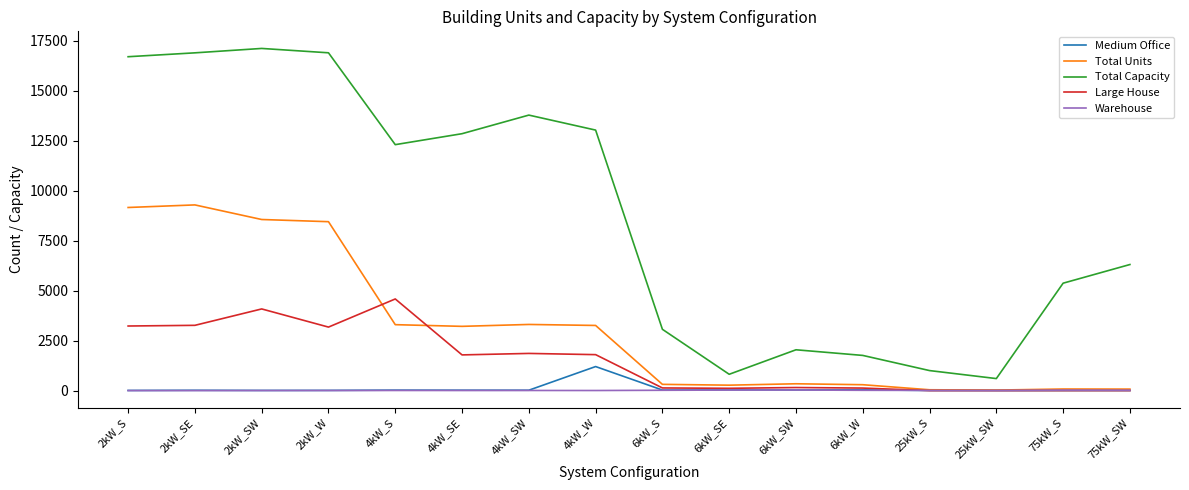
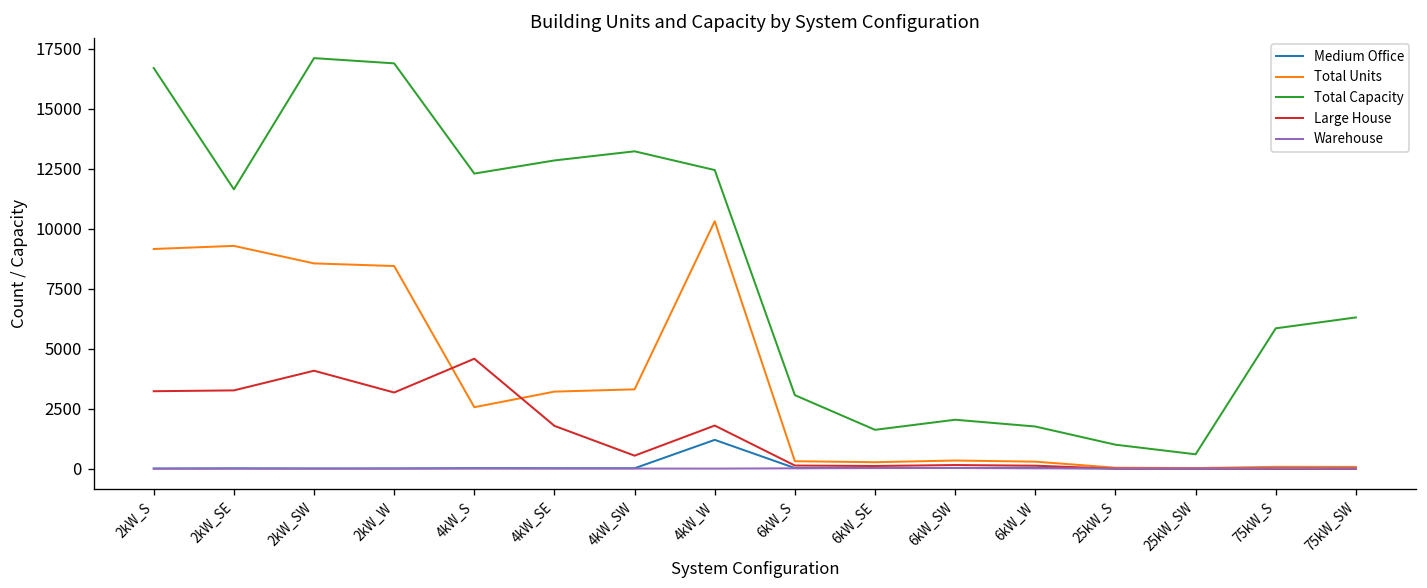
Total Capacity, 2kW_SE: 16900 -> 11600
Total Units, 4kW_S: 3300 -> 2600
Total Capacity, 4kW_SW: 13800 -> 13200
Large House, 4kW_SW: 1900 -> 500
Total Units, 4kW_W: 3300 -> 10300
Total Capacity, 4kW_W: 13000 -> 12400
Total Capacity, 6kW_SE: 800 -> 1600
Total Capacity, 75kW_S: 5400 -> 5900
